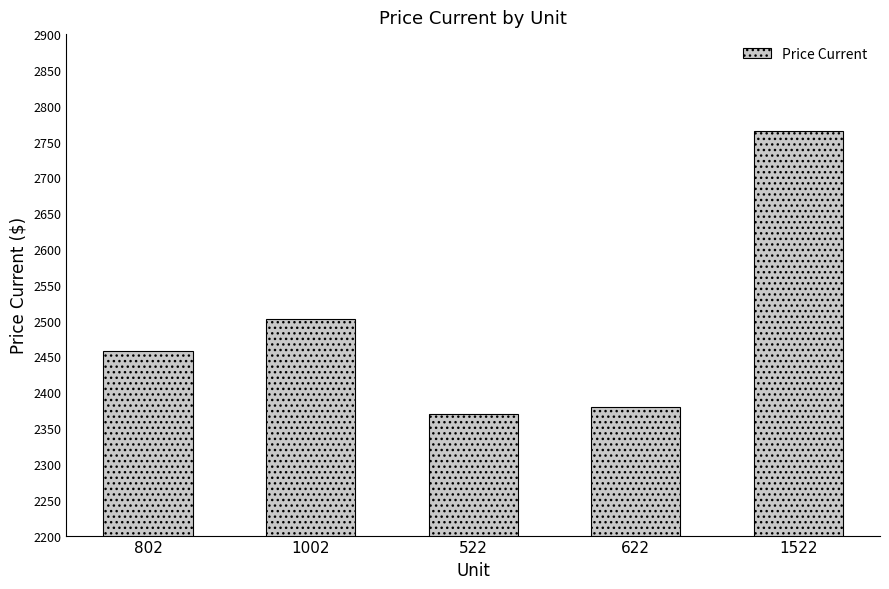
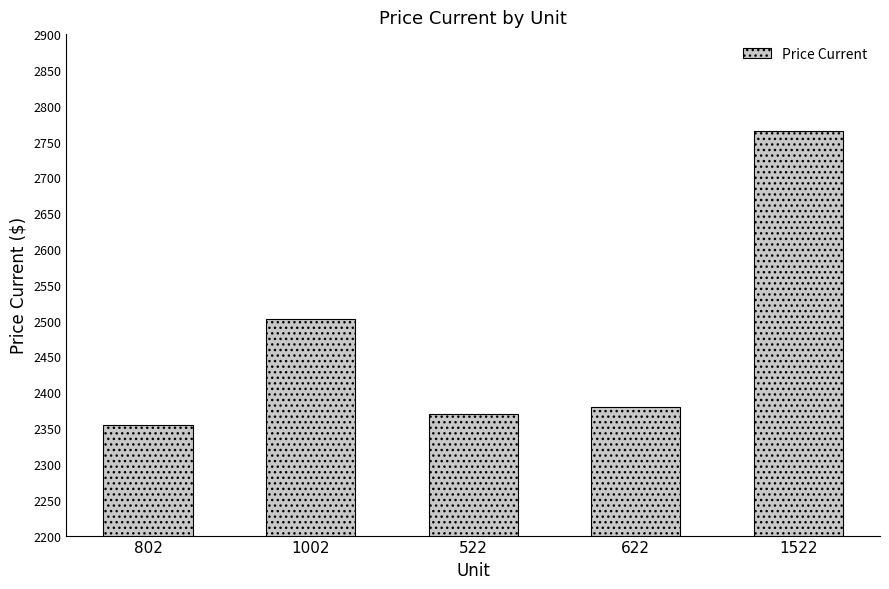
802: 2460 -> 2360
